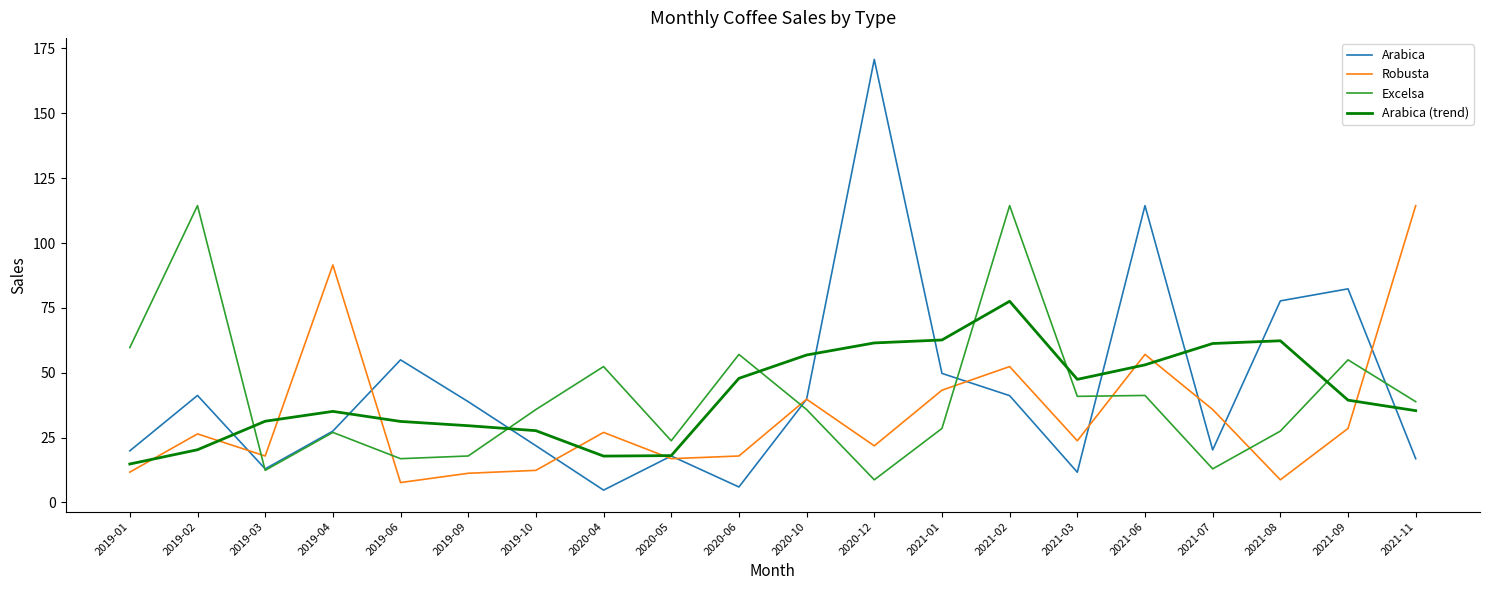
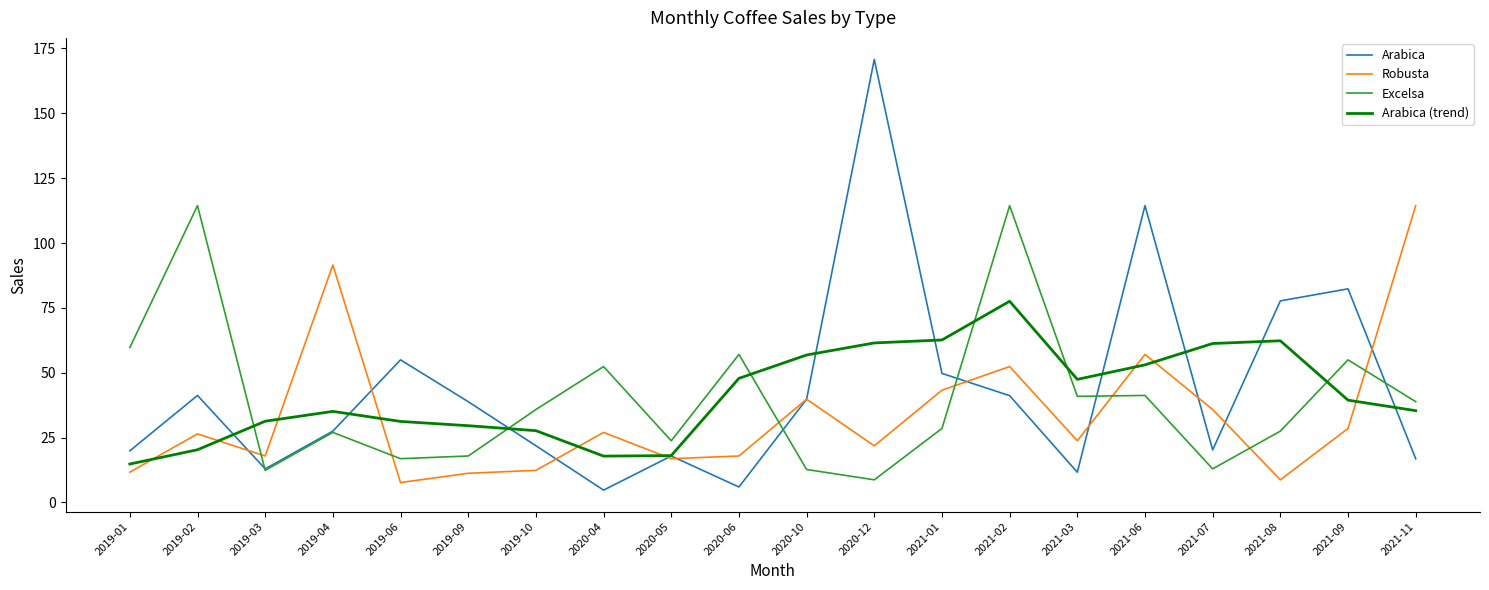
Excelsa, 2020-10: 36 -> 13
